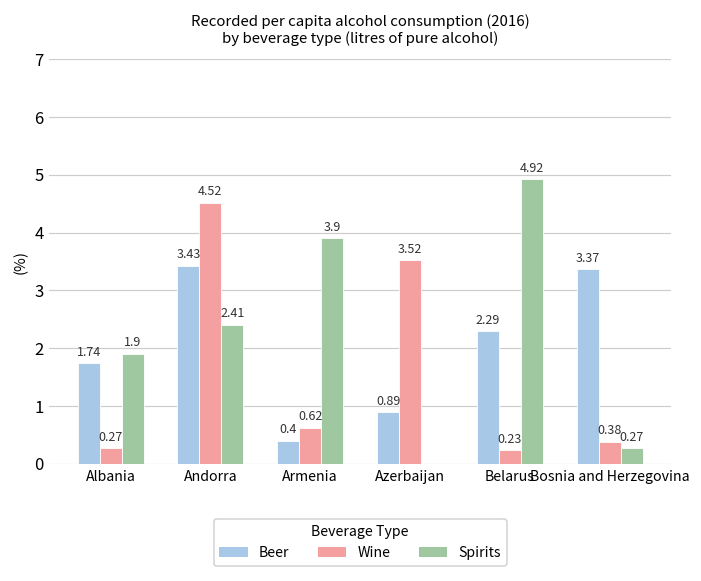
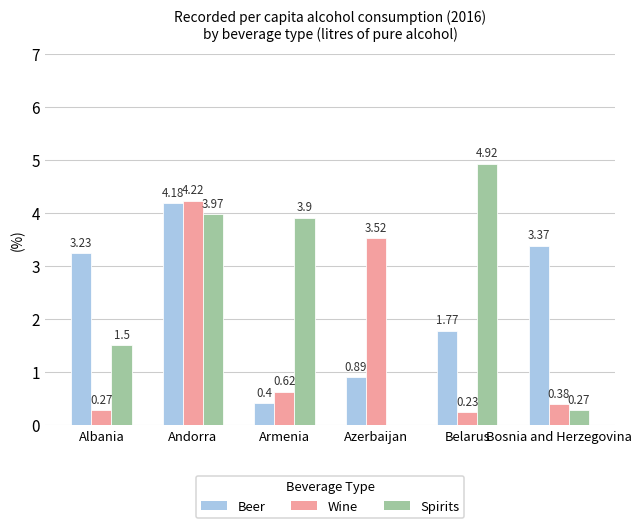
Beer, Albania: 1.74 -> 3.23
Spirits, Albania: 1.9 -> 1.5
Beer, Andorra: 3.43 -> 4.18
Wine, Andorra: 4.52 -> 4.22
Spirits, Andorra: 2.41 -> 3.97
Beer, Belarus: 2.29 -> 1.77
